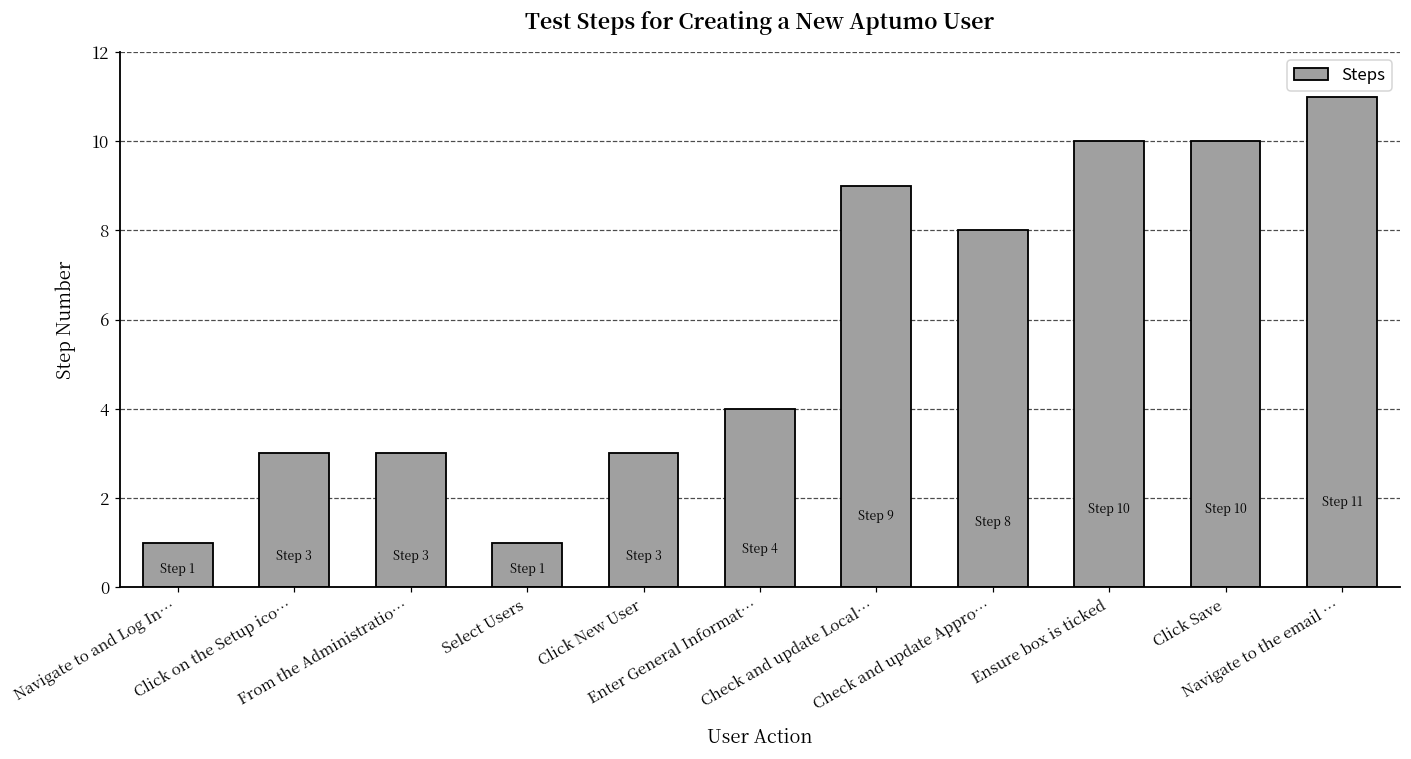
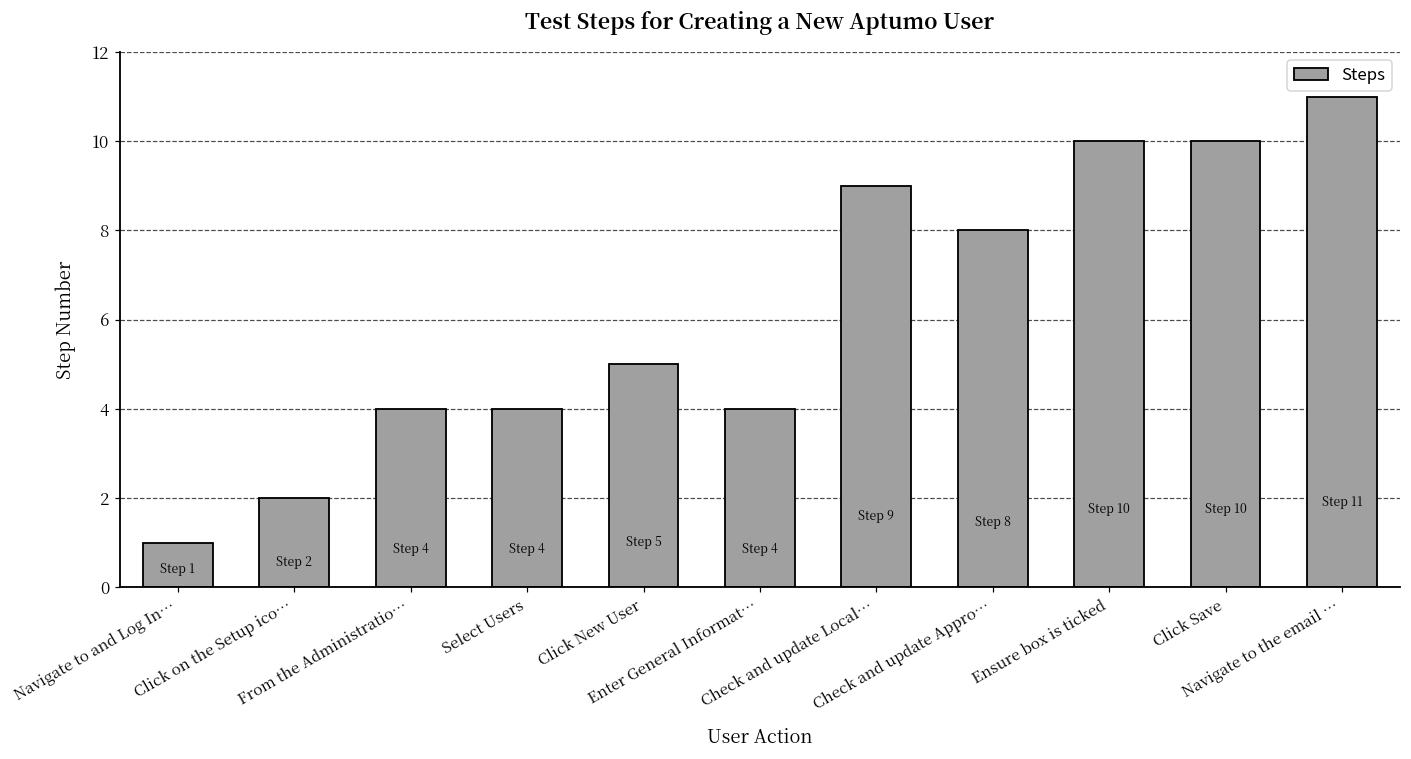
Click on the Setup ico…: 3 -> 2
From the Administratio…: 3 -> 4
Select Users: 1 -> 4
Click New User: 3 -> 5
